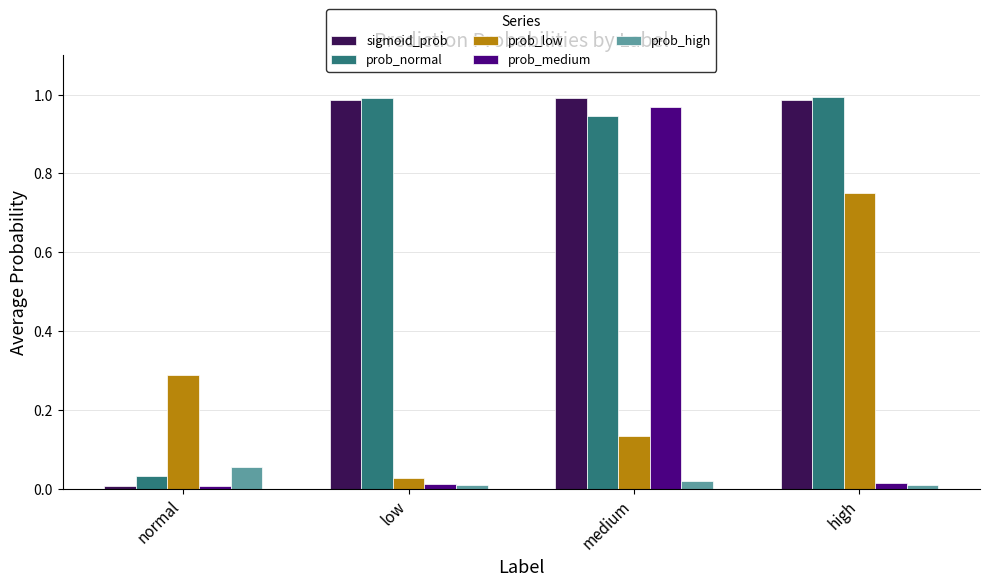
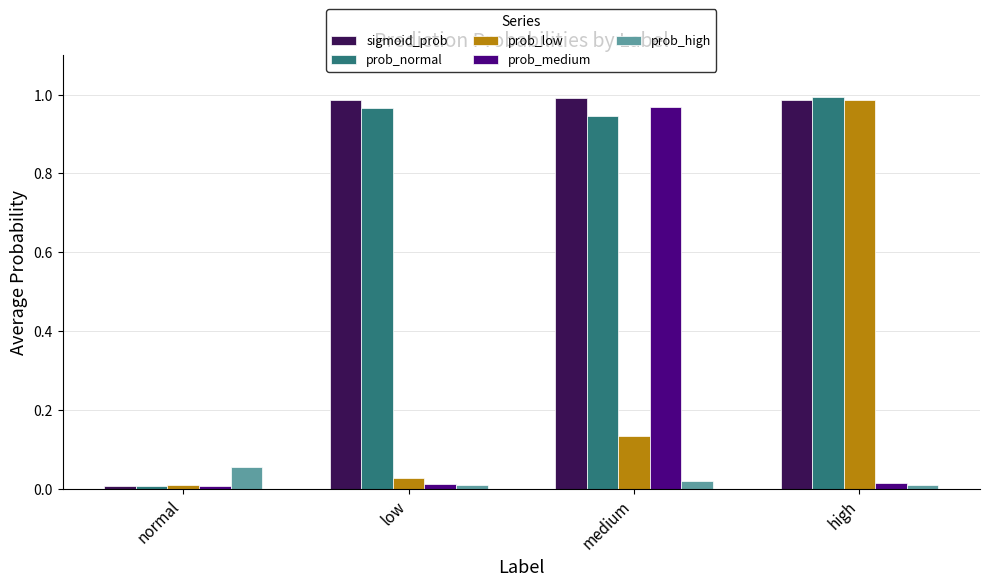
prob_normal, normal: 0.03 -> 0.01
prob_low, normal: 0.29 -> 0.01
prob_normal, low: 0.99 -> 0.97
prob_low, high: 0.75 -> 0.99
